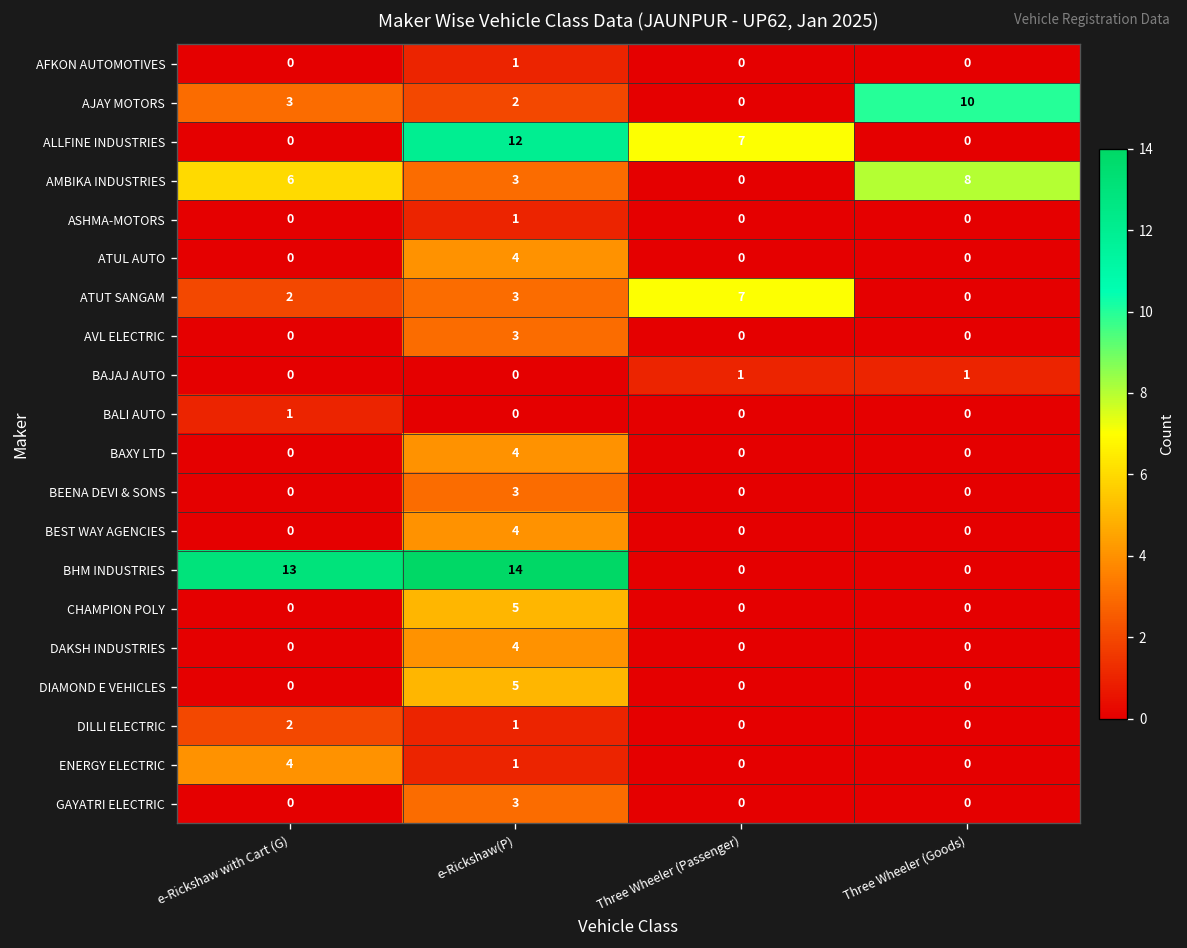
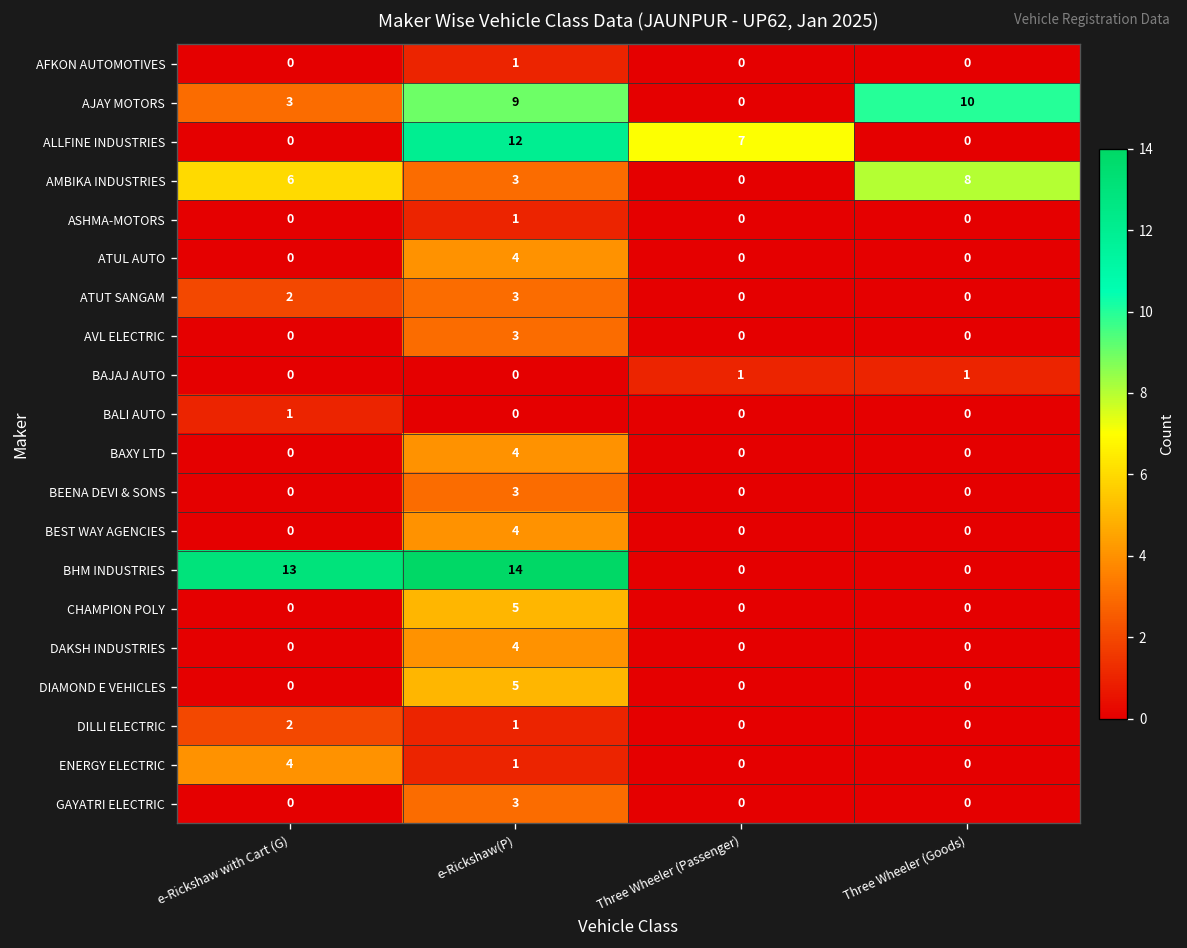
AJAY MOTORS, e-Rickshaw(P): 2 -> 9
ATUT SANGAM, Three Wheeler (Passenger): 7 -> 0
